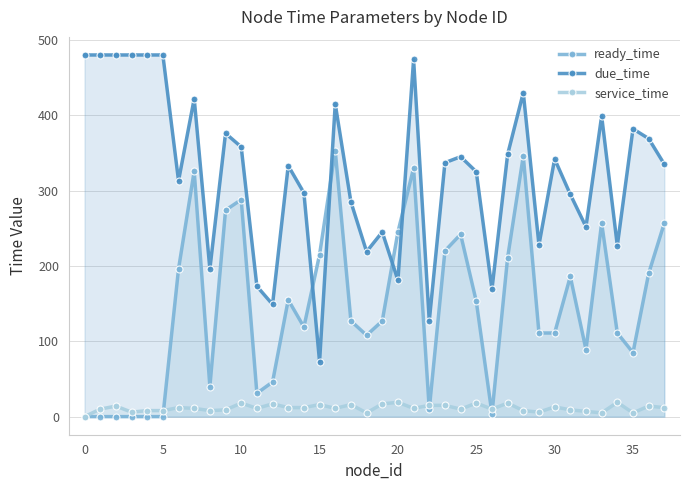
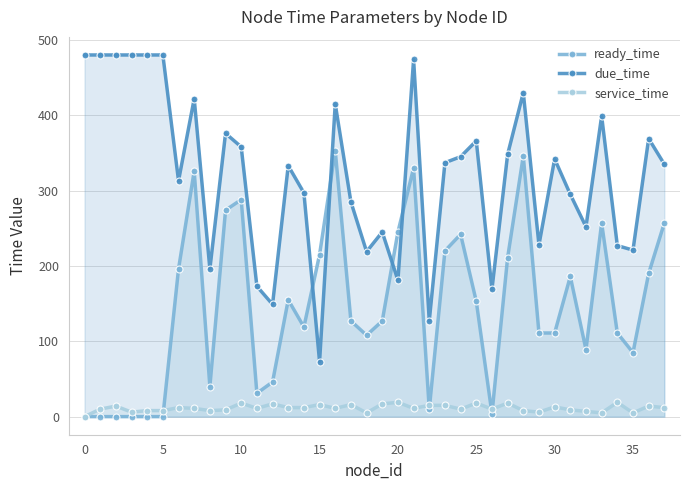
due_time, 25: 330 -> 370
due_time, 35: 380 -> 220
